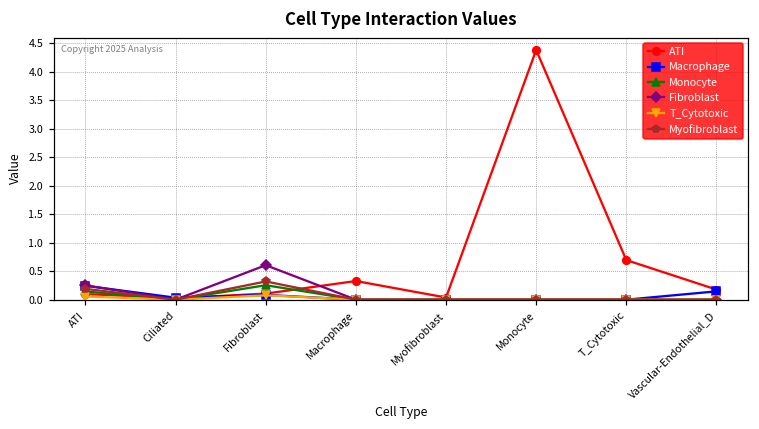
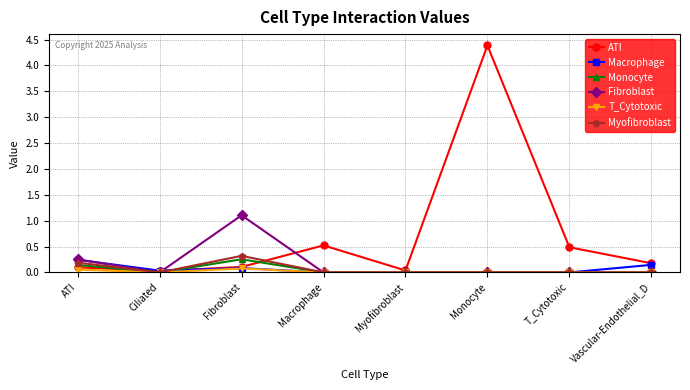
Fibroblast, Fibroblast: 0.6 -> 1.1
ATI, Macrophage: 0.3 -> 0.5
ATI, T_Cytotoxic: 0.7 -> 0.5
